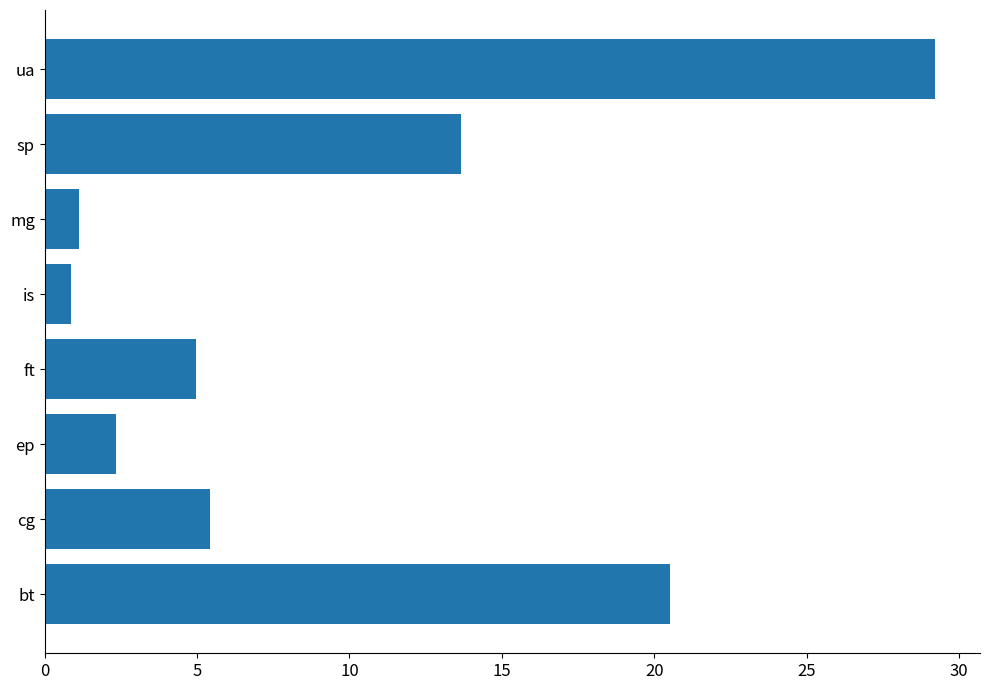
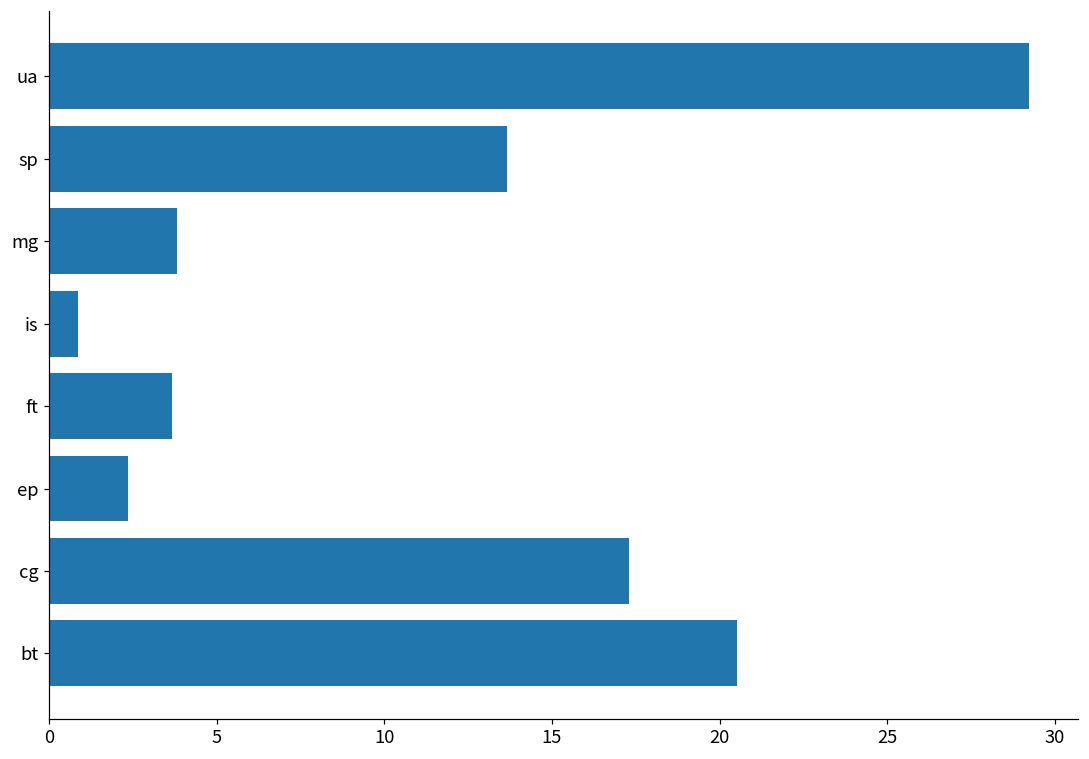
mg: 1.1 -> 3.8
ft: 5.0 -> 3.7
cg: 5.4 -> 17.3
